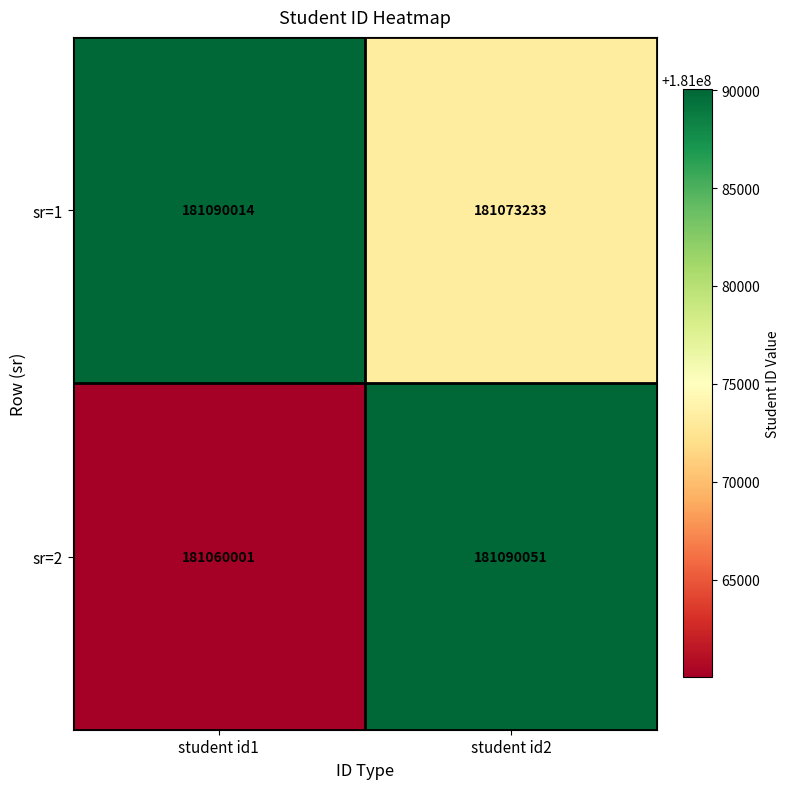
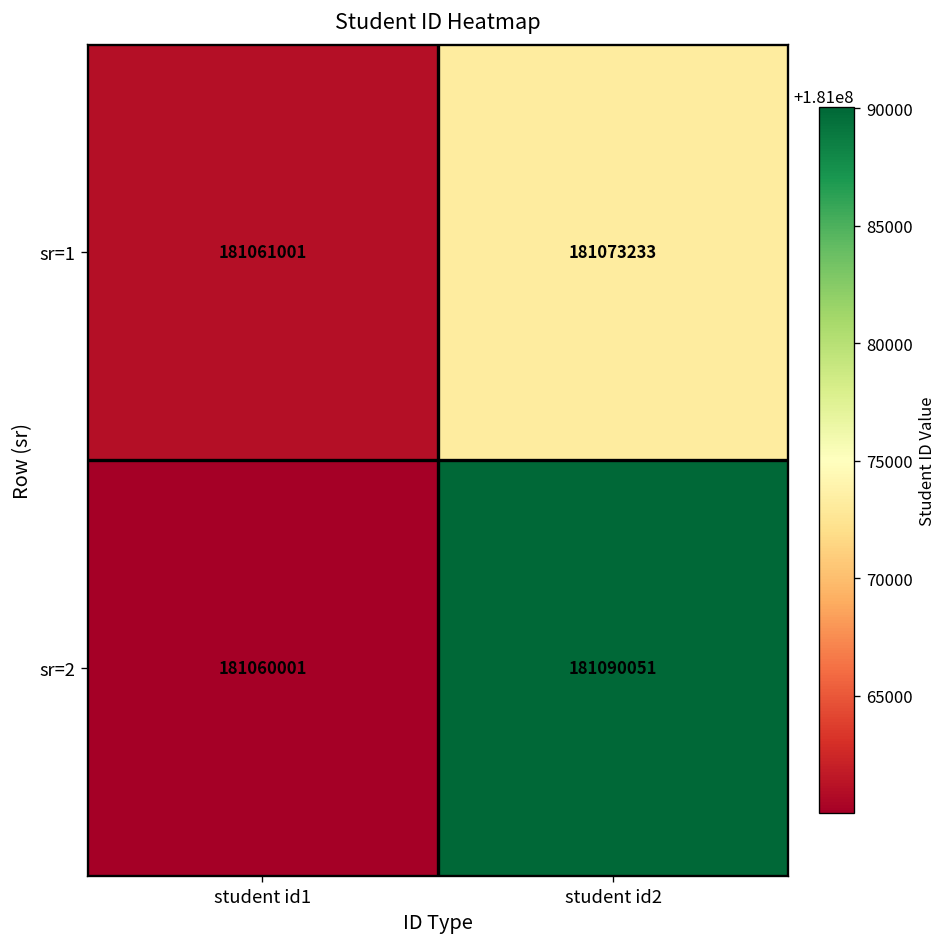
sr=1, student id1: 181090014 -> 181061001
